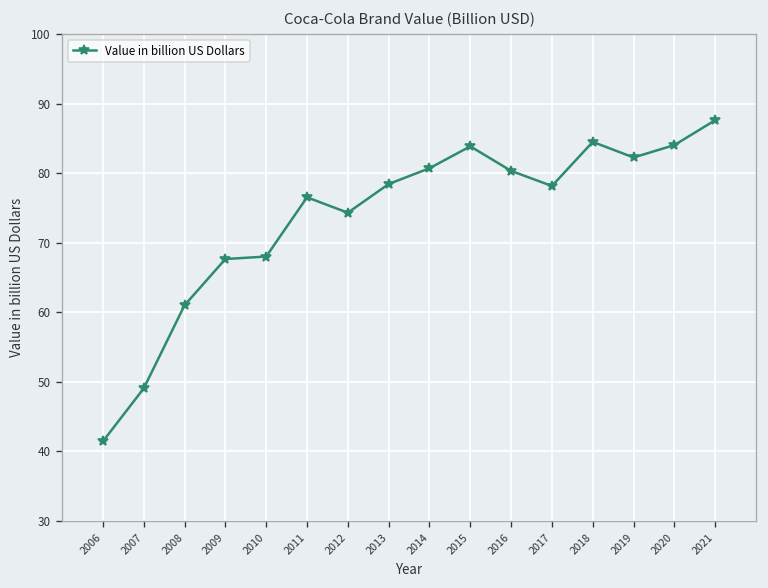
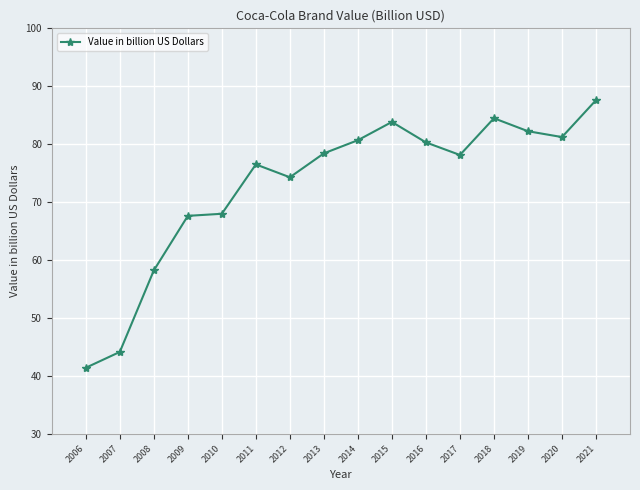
2007: 49 -> 44
2008: 61 -> 58
2020: 84 -> 81
